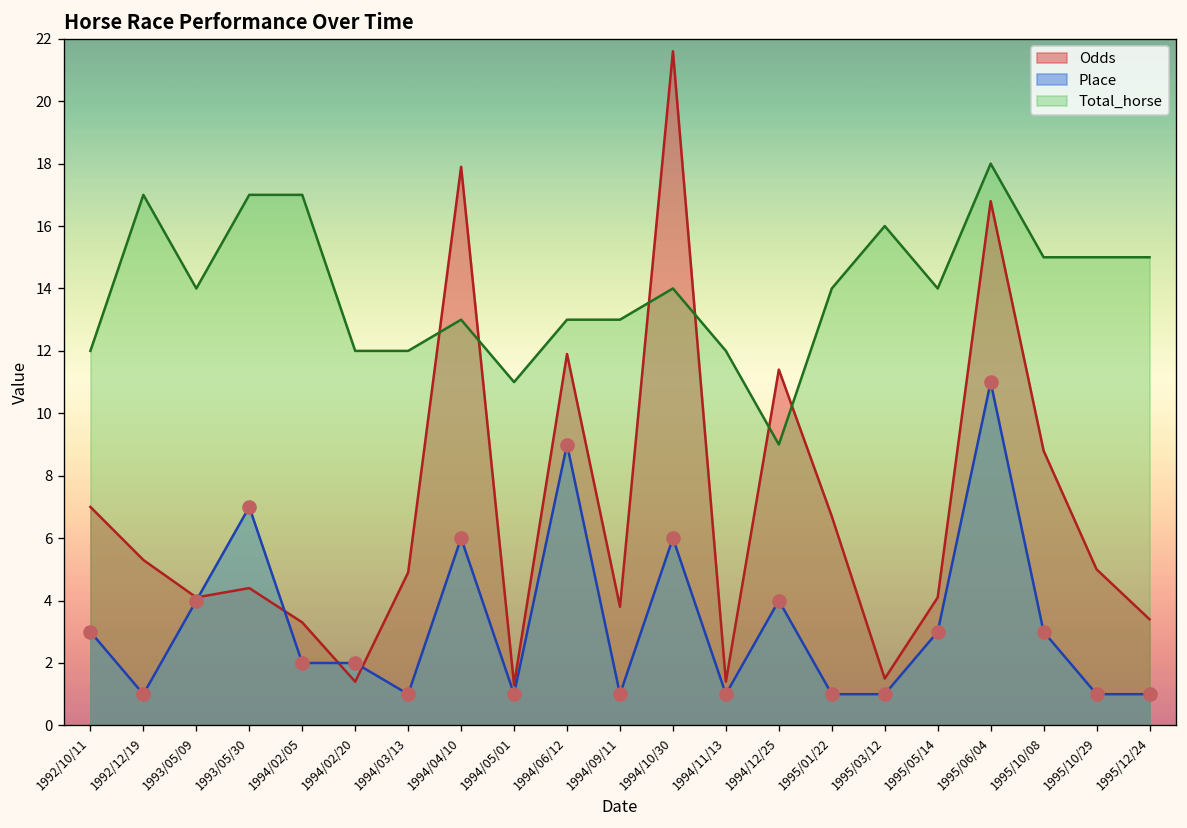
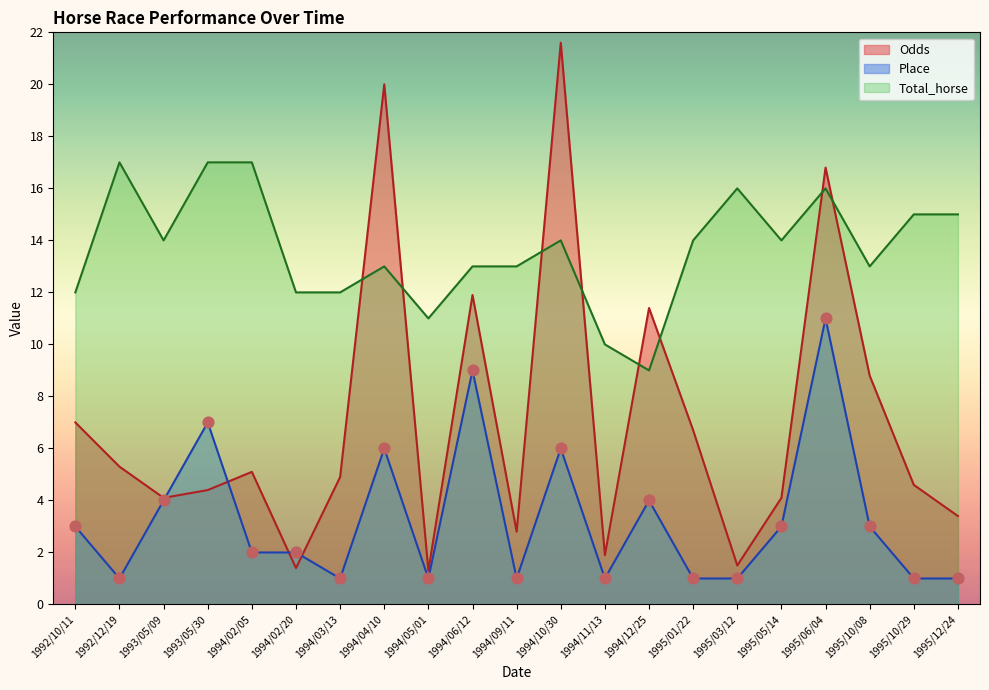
Odds, 1994/02/05: 3.3 -> 5.1
Odds, 1994/04/10: 17.9 -> 20.0
Odds, 1994/09/11: 3.8 -> 2.8
Odds, 1994/11/13: 1.4 -> 1.9
Total_horse, 1994/11/13: 12 -> 10
Total_horse, 1995/06/04: 18 -> 16
Total_horse, 1995/10/08: 15 -> 13
Odds, 1995/10/29: 5.0 -> 4.6
